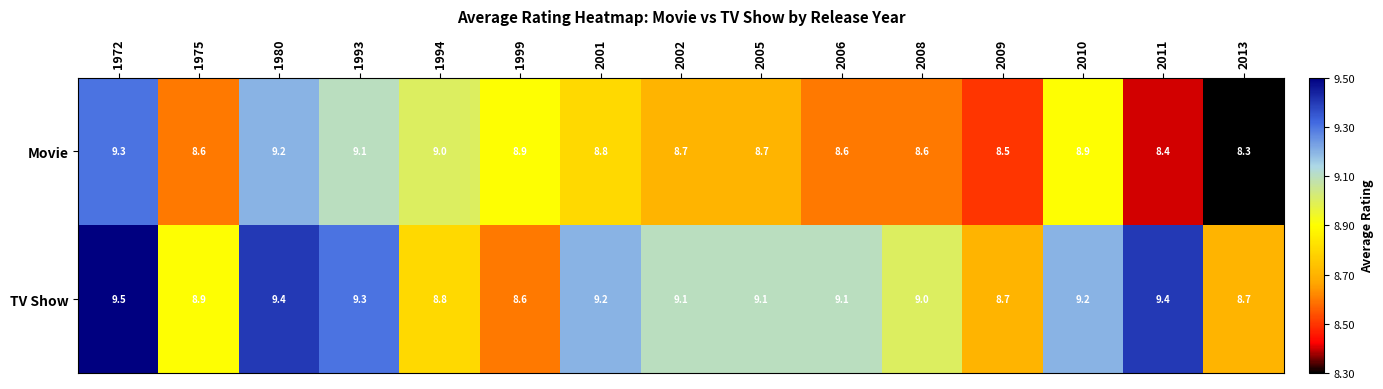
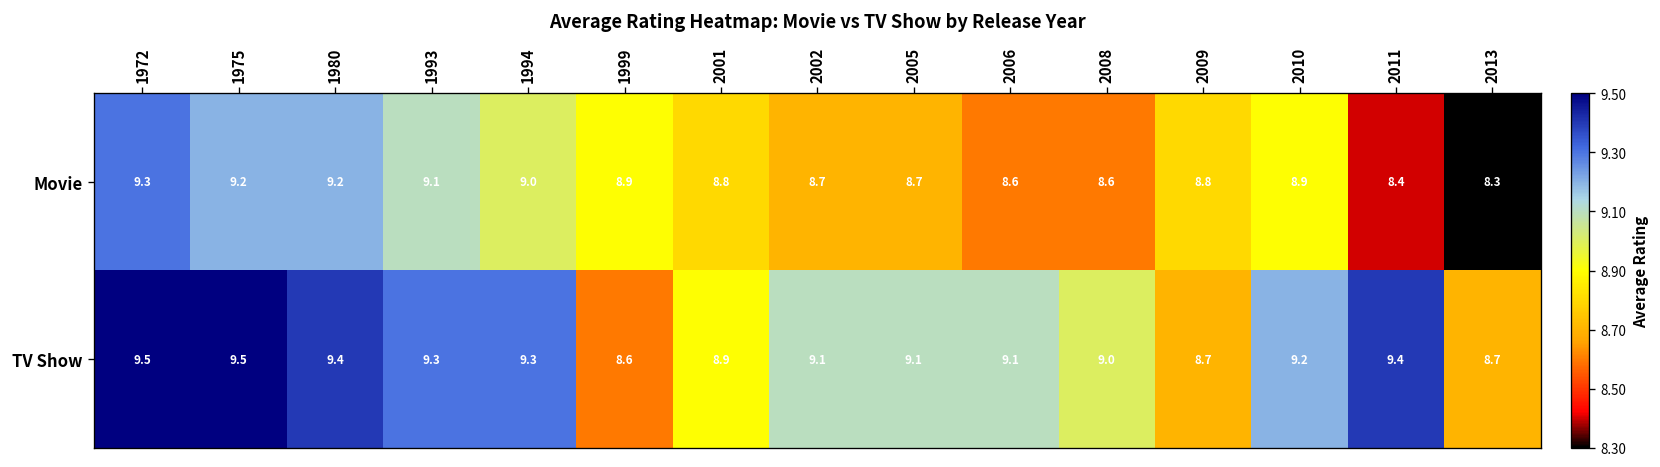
Movie, 1975: 8.6 -> 9.2
Movie, 2009: 8.5 -> 8.8
TV Show, 1975: 8.9 -> 9.5
TV Show, 1994: 8.8 -> 9.3
TV Show, 2001: 9.2 -> 8.9
